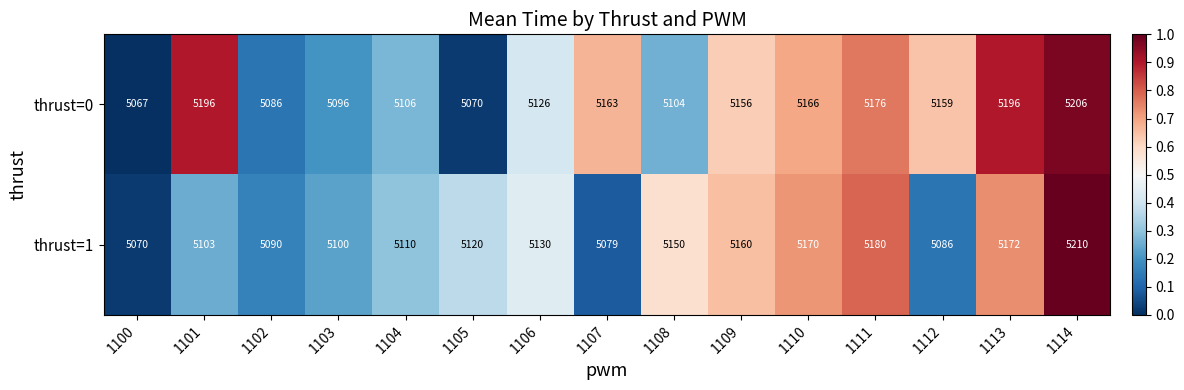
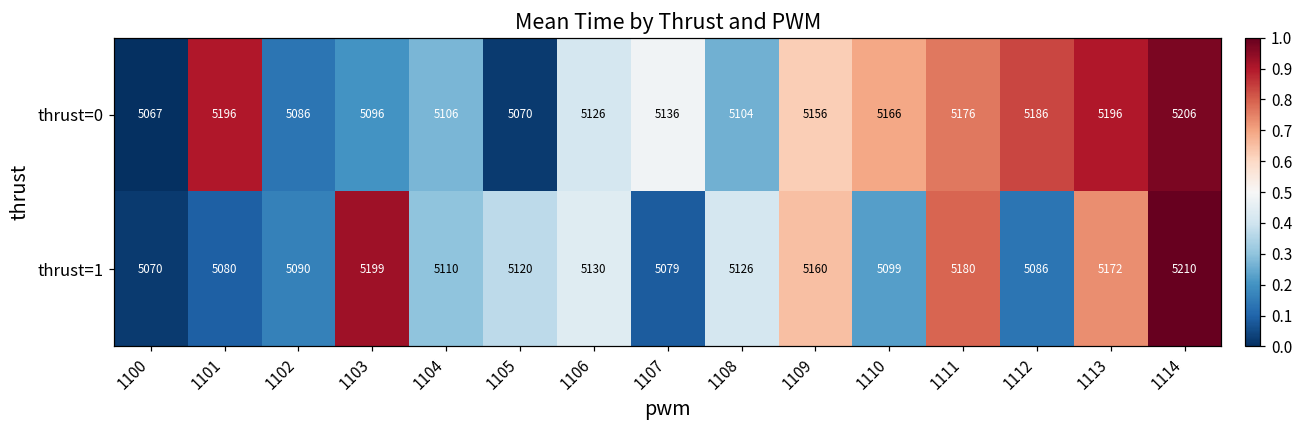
thrust=0, 1107: 5163 -> 5136
thrust=0, 1112: 5159 -> 5186
thrust=1, 1101: 5103 -> 5080
thrust=1, 1103: 5100 -> 5199
thrust=1, 1108: 5150 -> 5126
thrust=1, 1110: 5170 -> 5099
